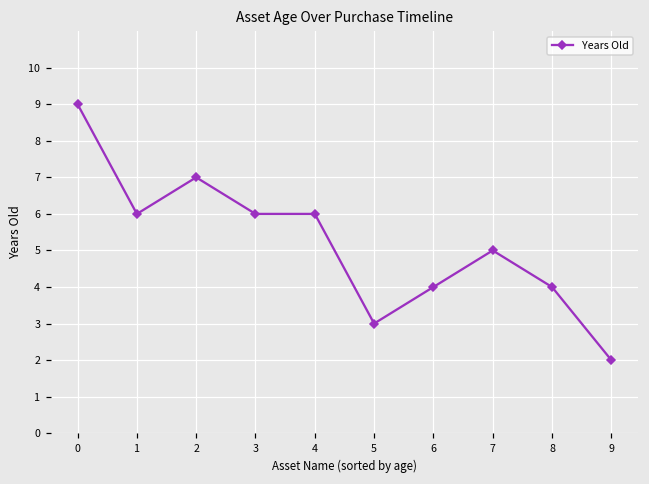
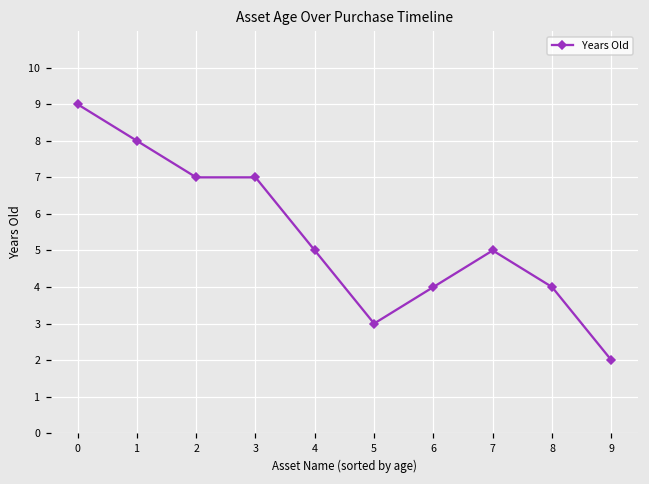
1: 6 -> 8
3: 6 -> 7
4: 6 -> 5
